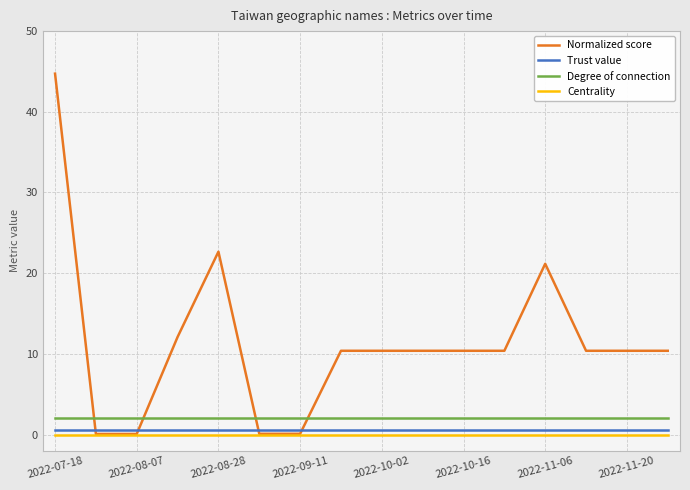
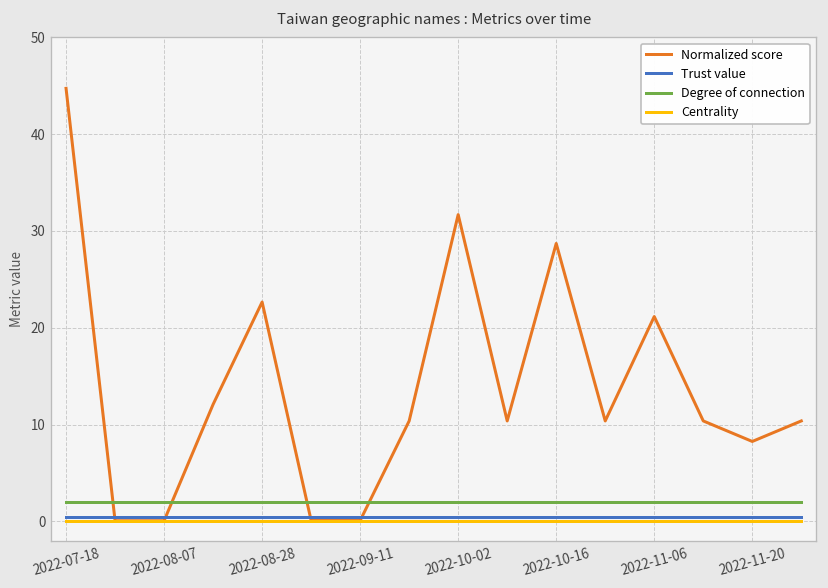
Normalized score, 2022-10-02: 10 -> 32
Normalized score, 2022-10-16: 10 -> 29
Normalized score, 2022-11-20: 10 -> 8
